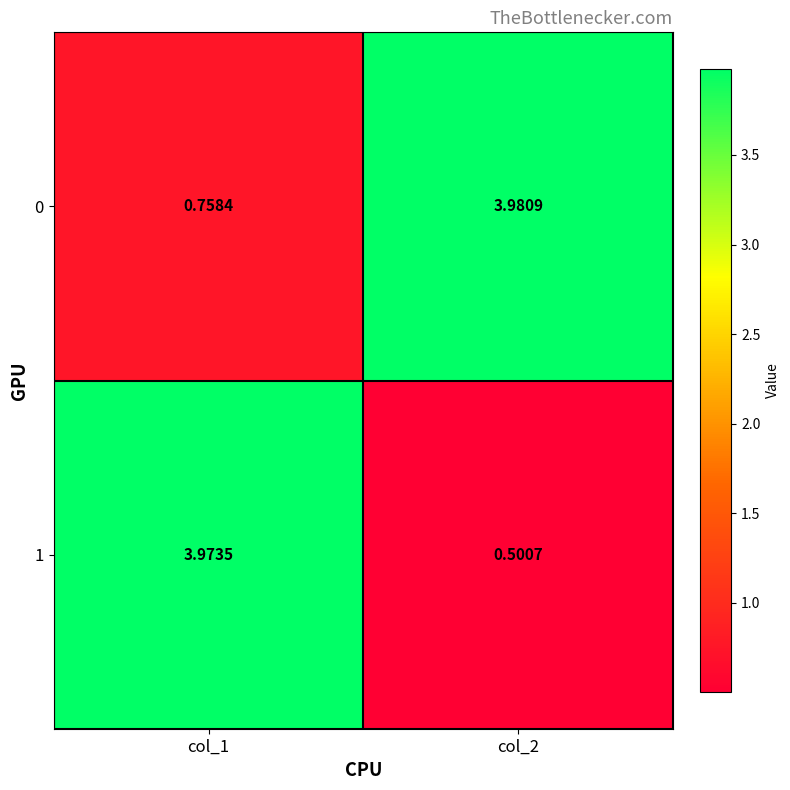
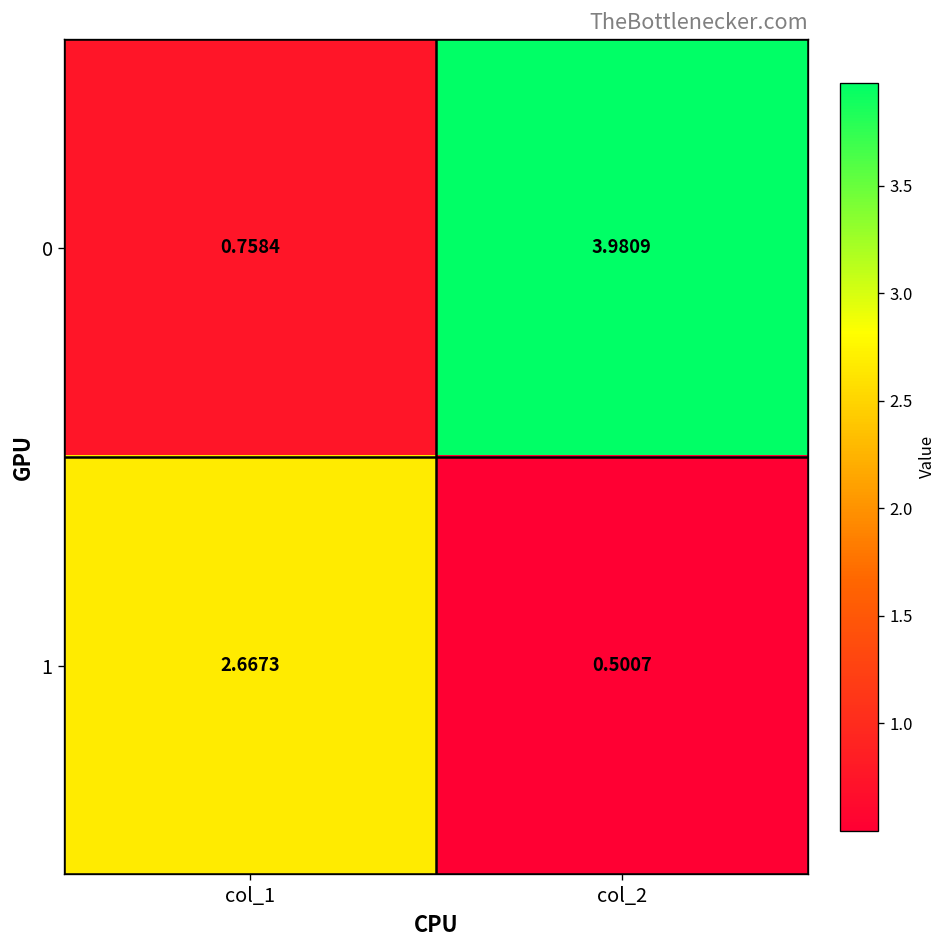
1, col_1: 3.9735 -> 2.6673
